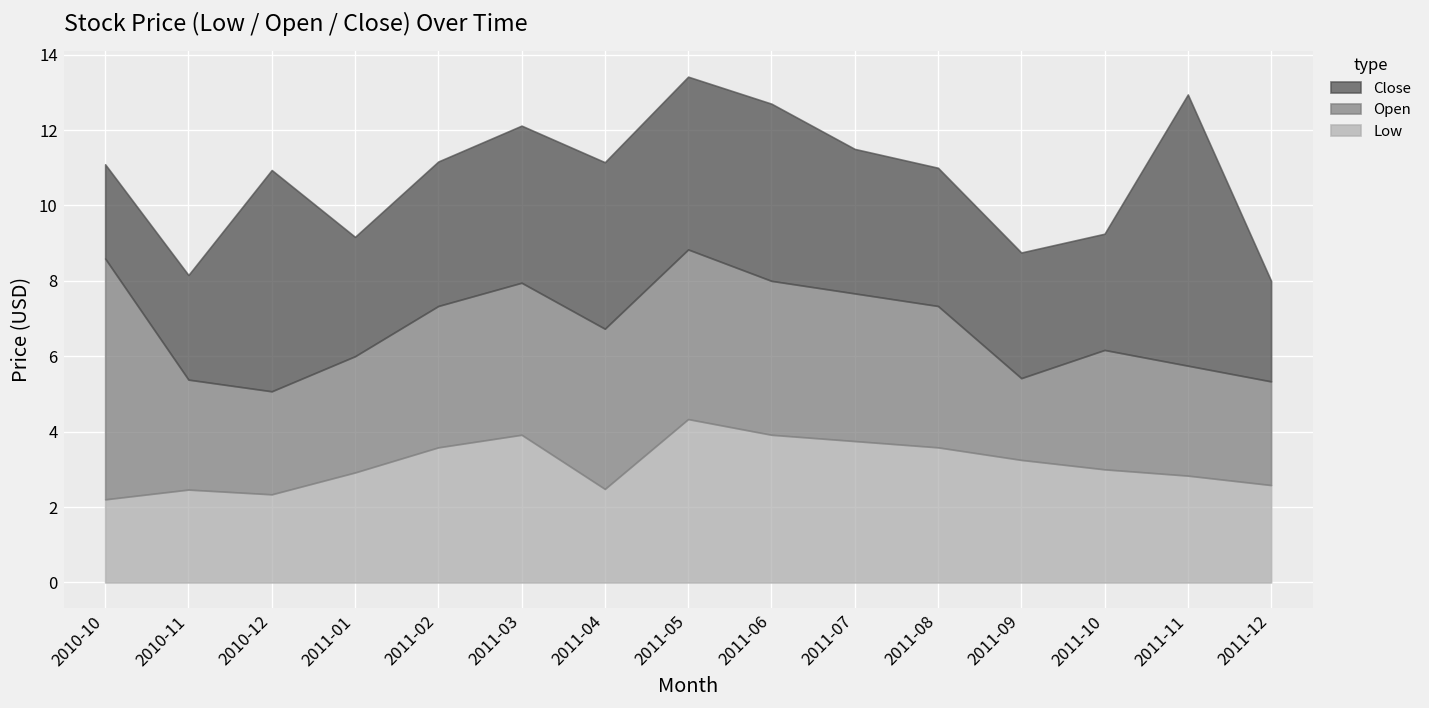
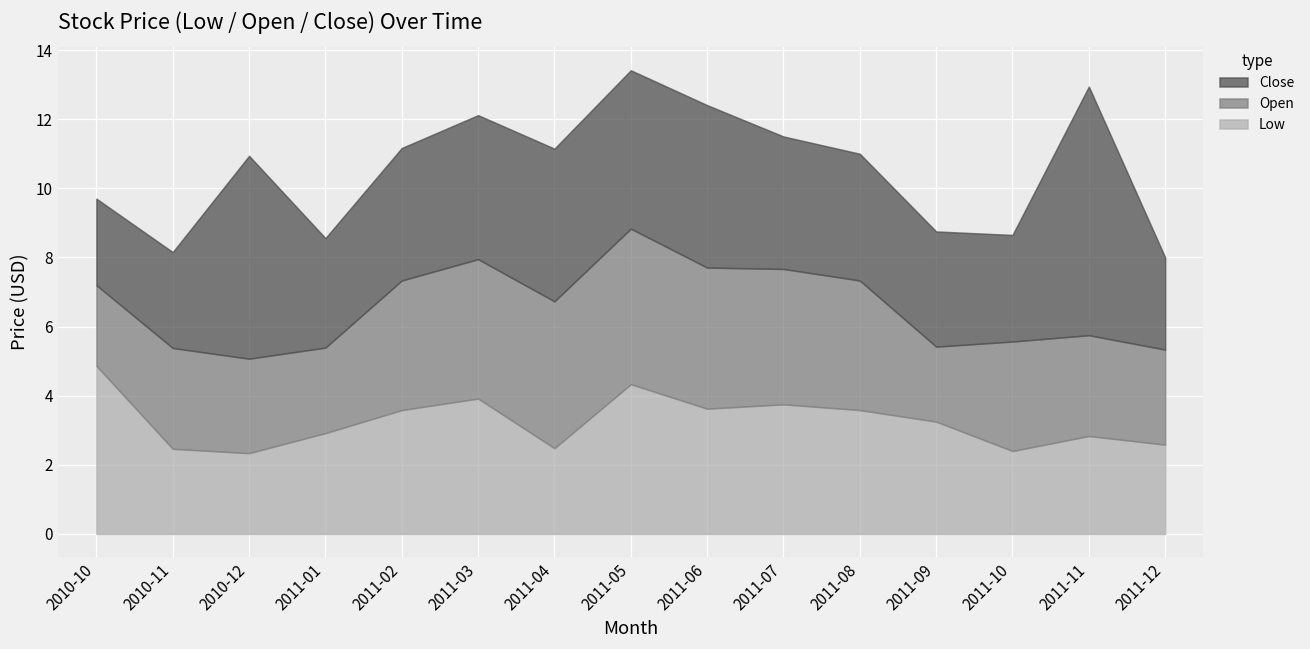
Low, 2010-10: 2.2 -> 4.9
Open, 2010-10: 6.4 -> 2.3
Open, 2011-01: 3.1 -> 2.5
Low, 2011-06: 3.9 -> 3.6
Low, 2011-10: 3.0 -> 2.4
